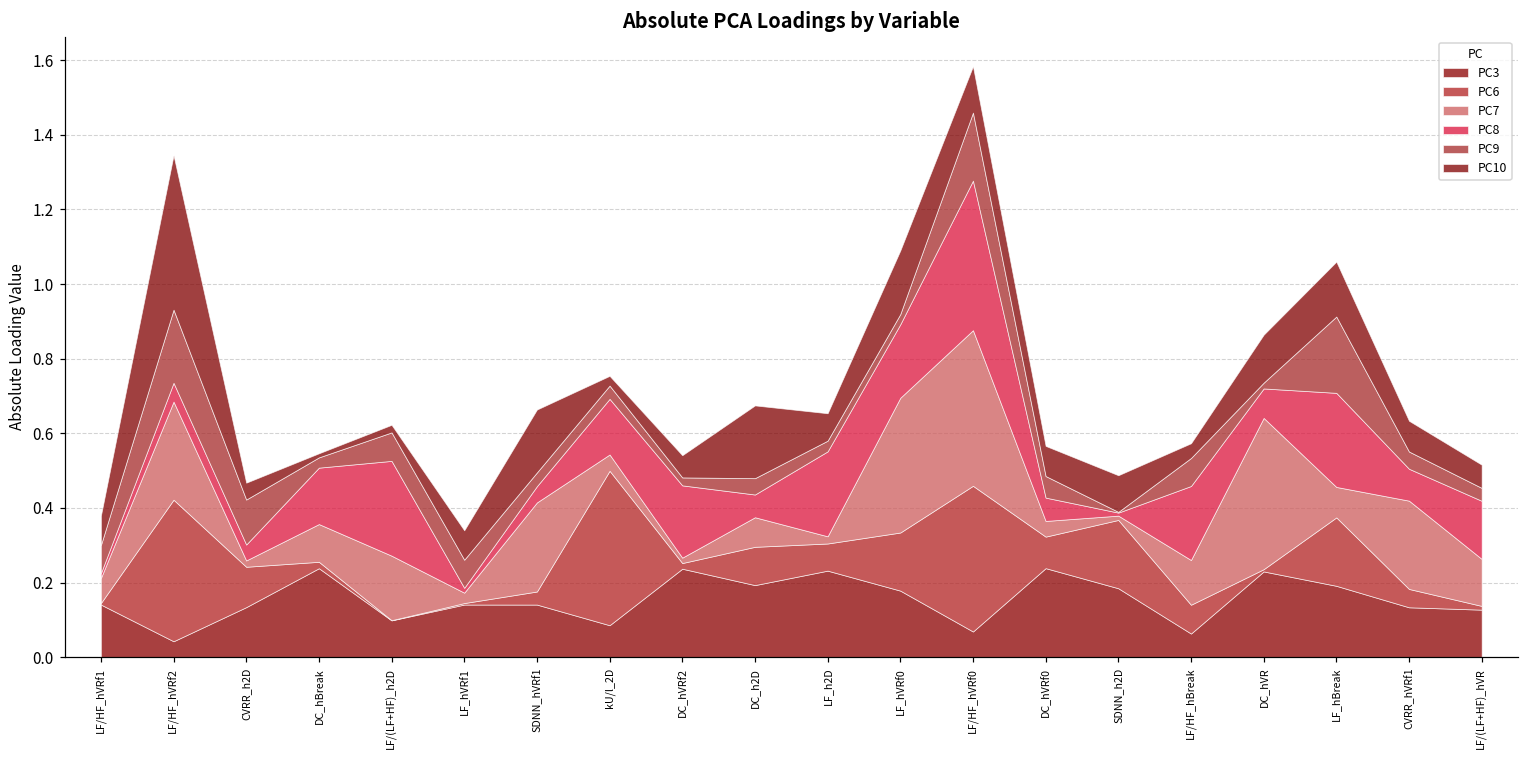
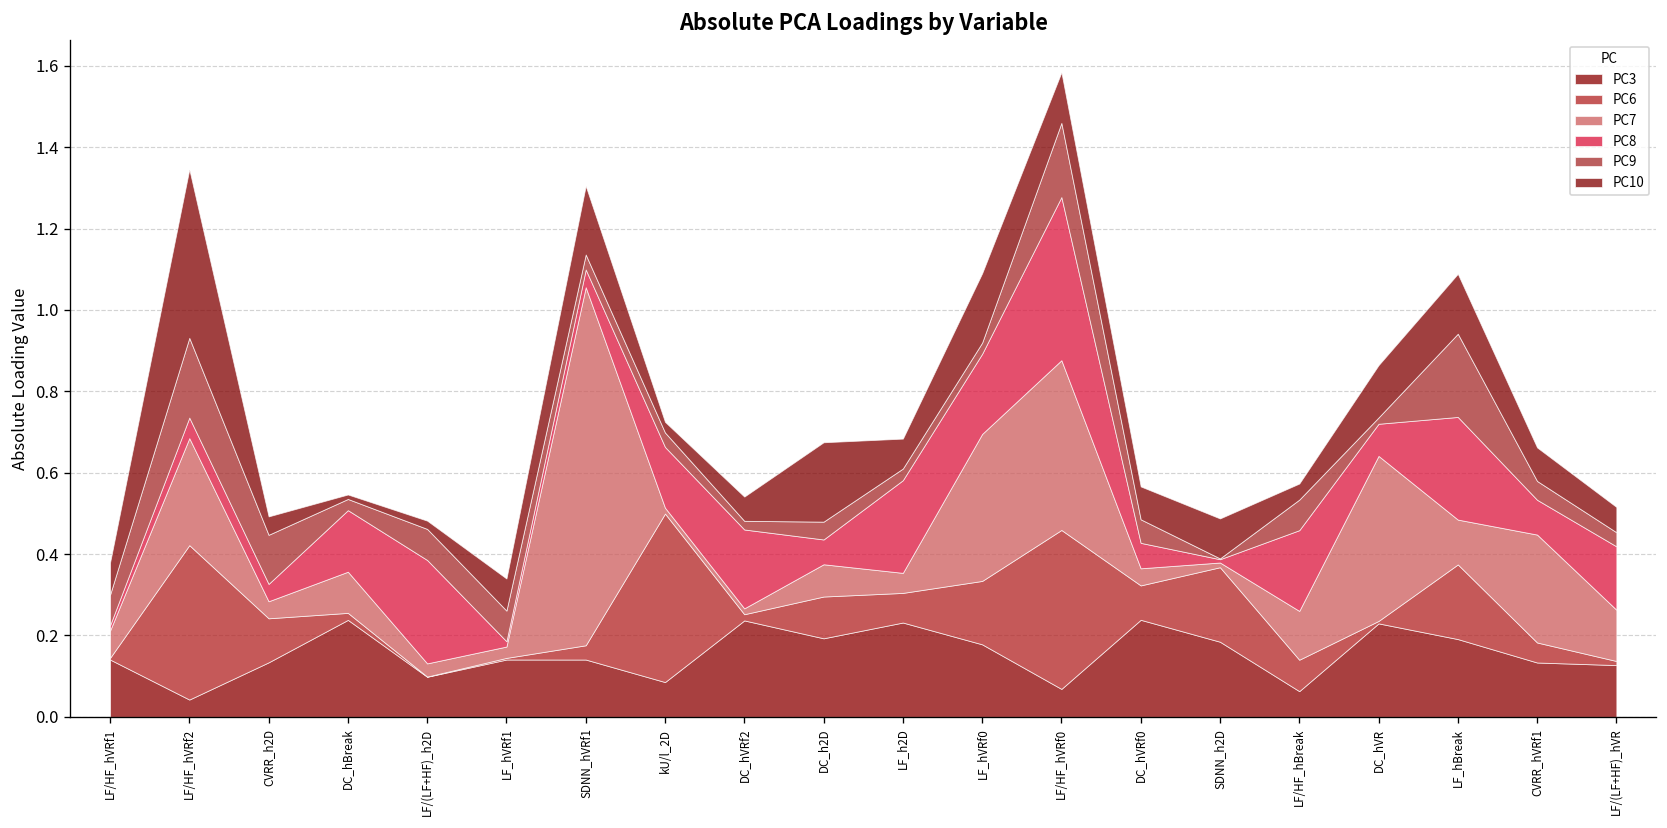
PC7, CVRR_h2D: 0.02 -> 0.04
PC7, LF/(LF+HF)_h2D: 0.17 -> 0.03
PC7, SDNN_hVRf1: 0.24 -> 0.88
PC7, kU/l_2D: 0.04 -> 0.01
PC7, LF_h2D: 0.02 -> 0.05
PC7, LF_hBreak: 0.08 -> 0.11
PC7, CVRR_hVRf1: 0.24 -> 0.27
